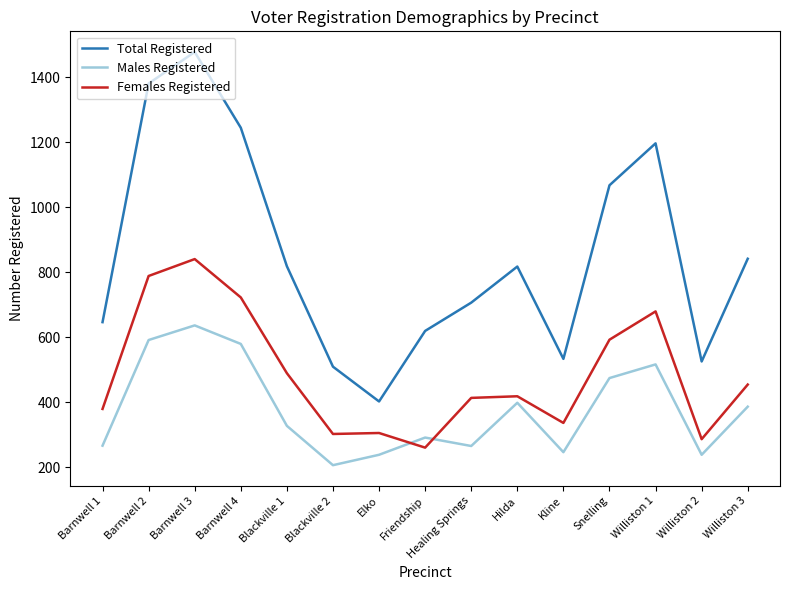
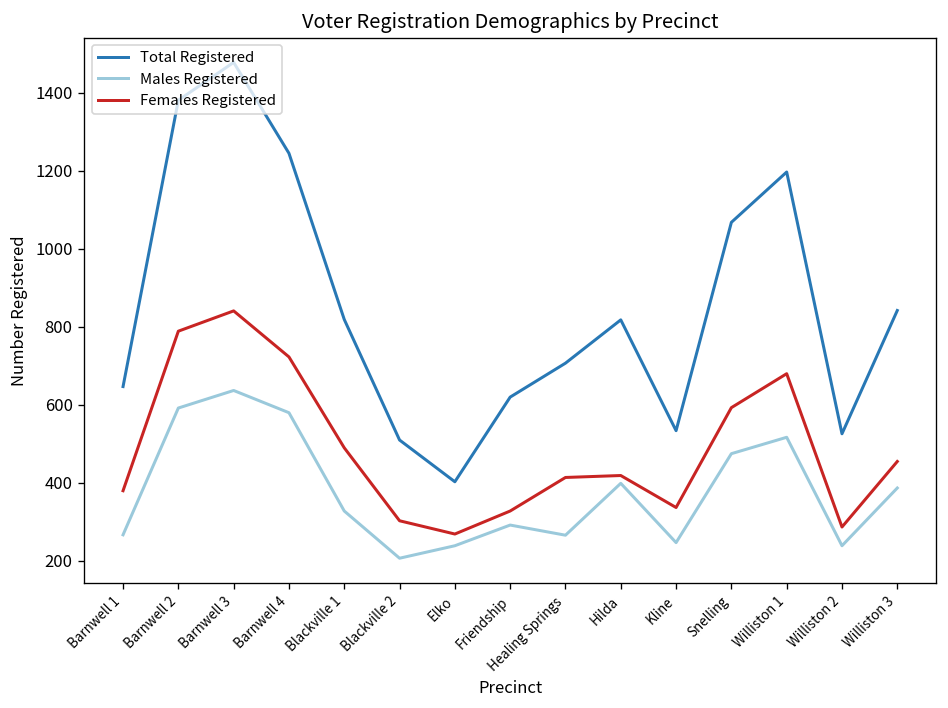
Females Registered, Elko: 310 -> 270
Females Registered, Friendship: 260 -> 330
